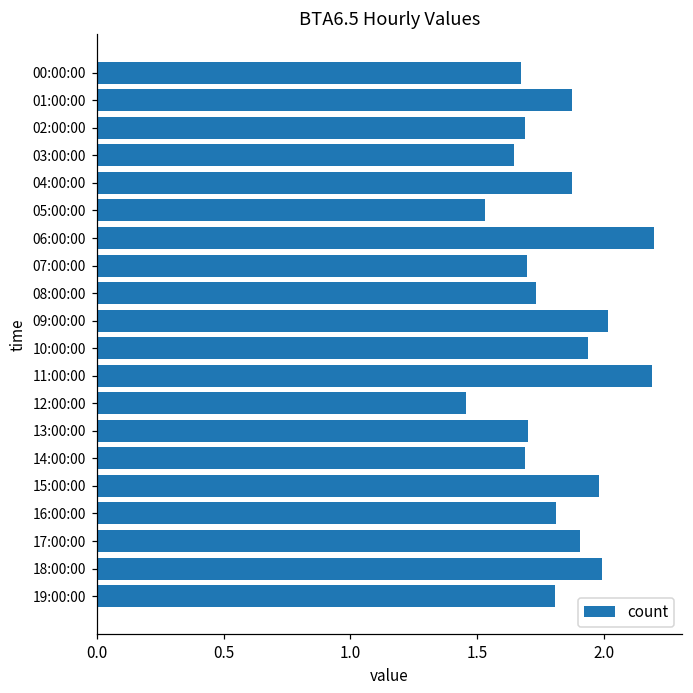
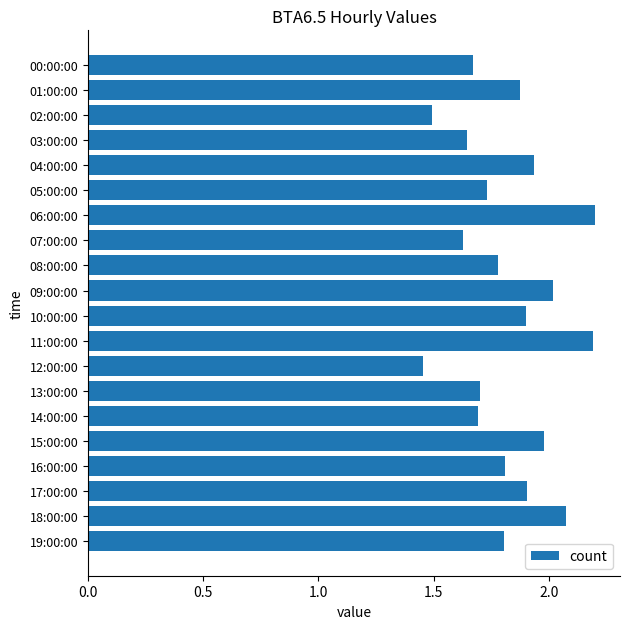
02:00:00: 1.69 -> 1.49
04:00:00: 1.88 -> 1.93
05:00:00: 1.53 -> 1.73
07:00:00: 1.70 -> 1.63
08:00:00: 1.73 -> 1.78
10:00:00: 1.94 -> 1.90
18:00:00: 2.00 -> 2.07
